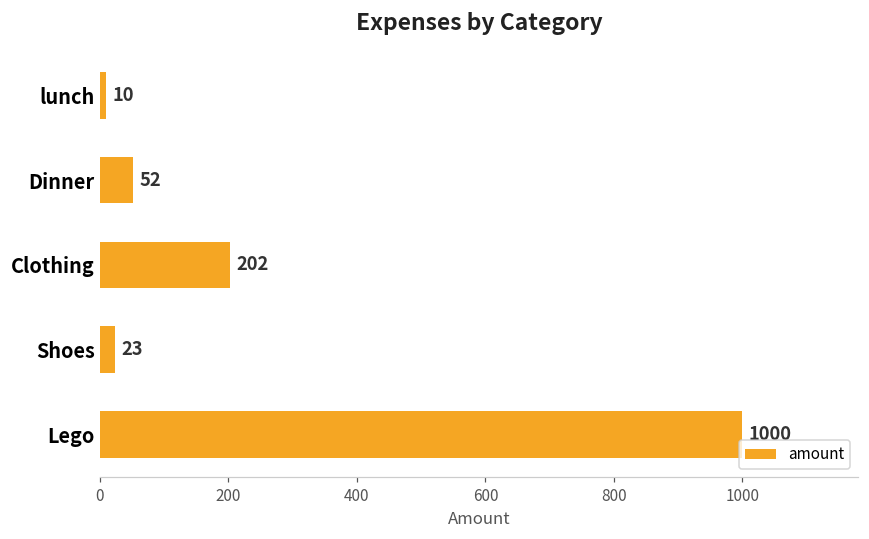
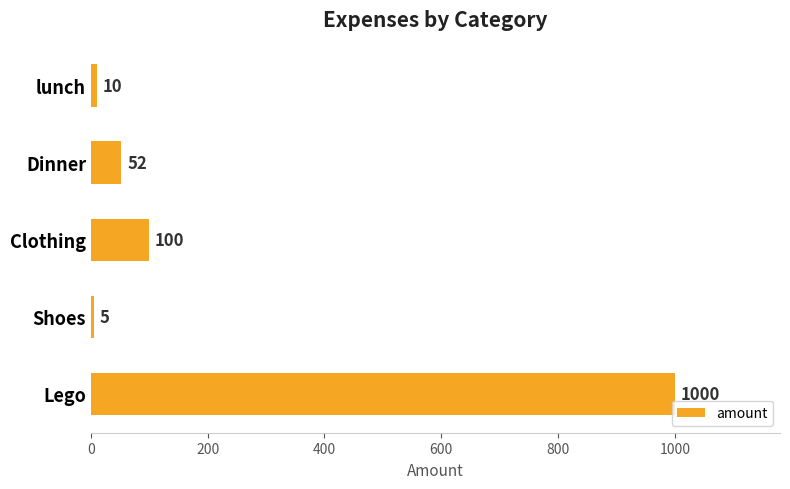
Clothing: 202 -> 100
Shoes: 23 -> 5
